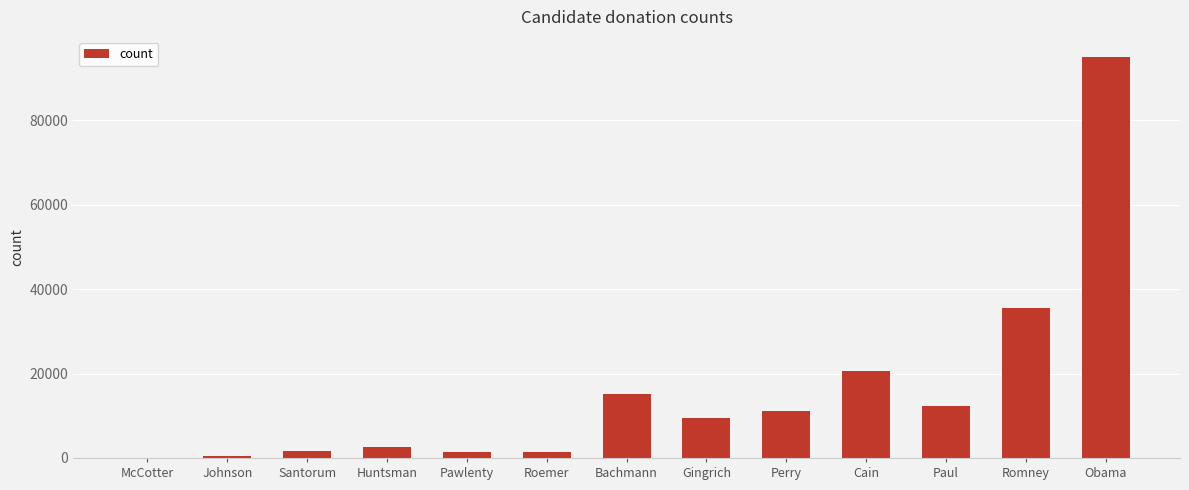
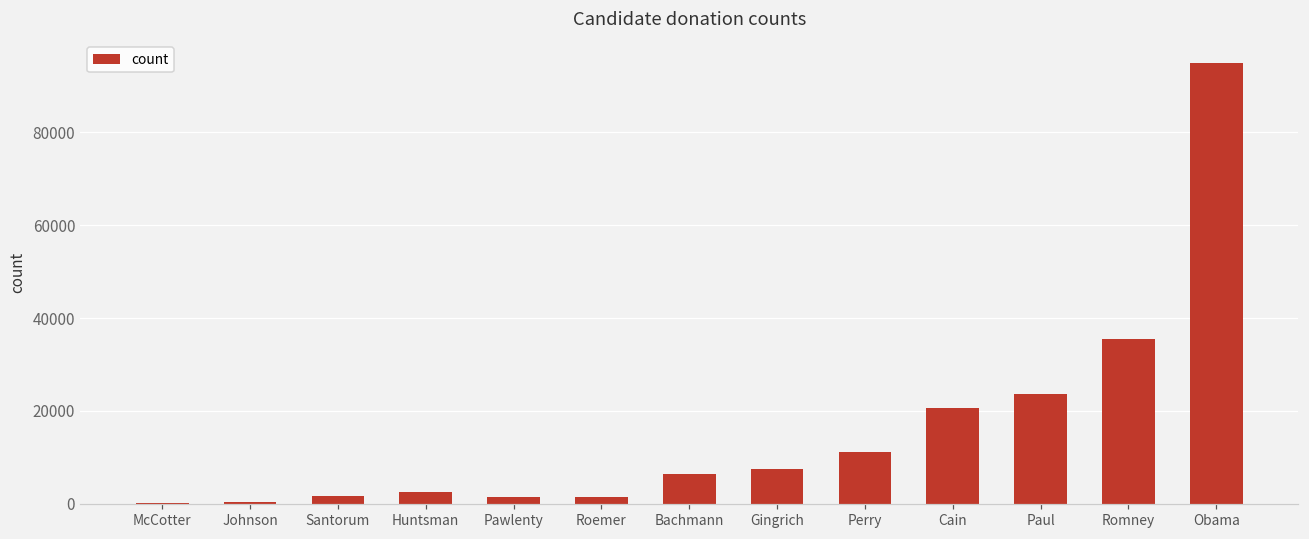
Bachmann: 15000 -> 6000
Gingrich: 9000 -> 7000
Paul: 12000 -> 24000
